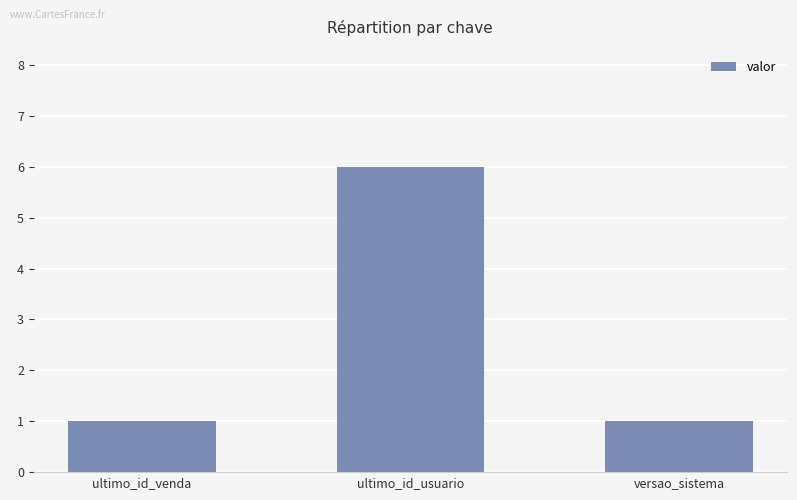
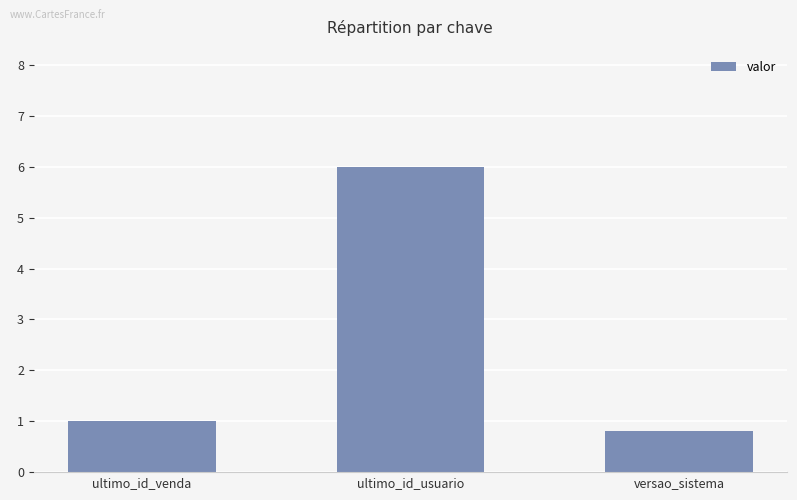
versao_sistema: 1.0 -> 0.8
